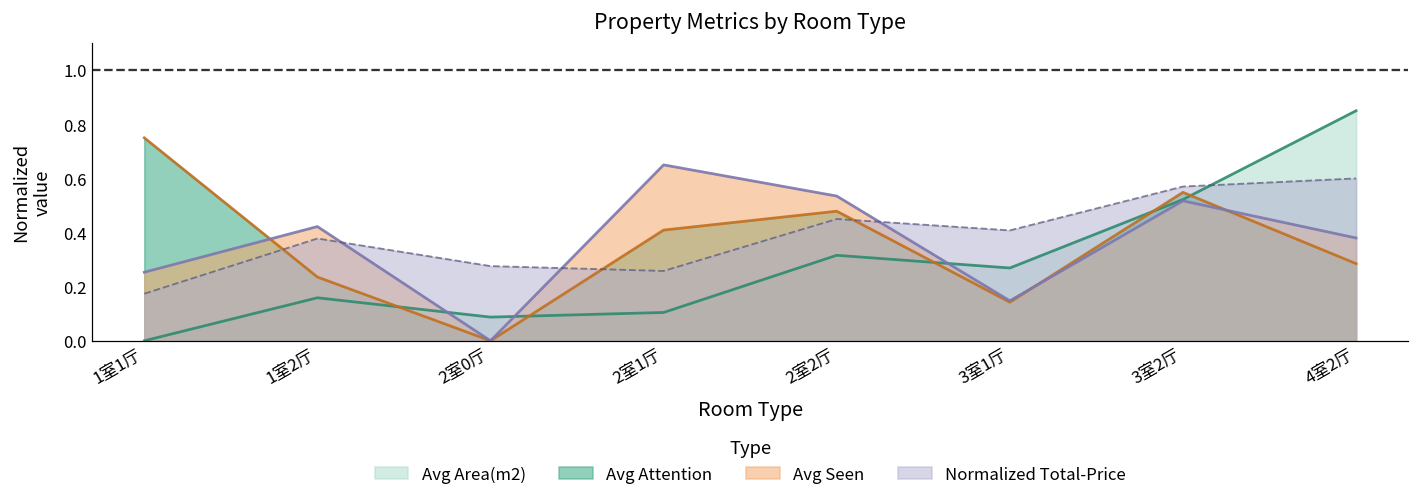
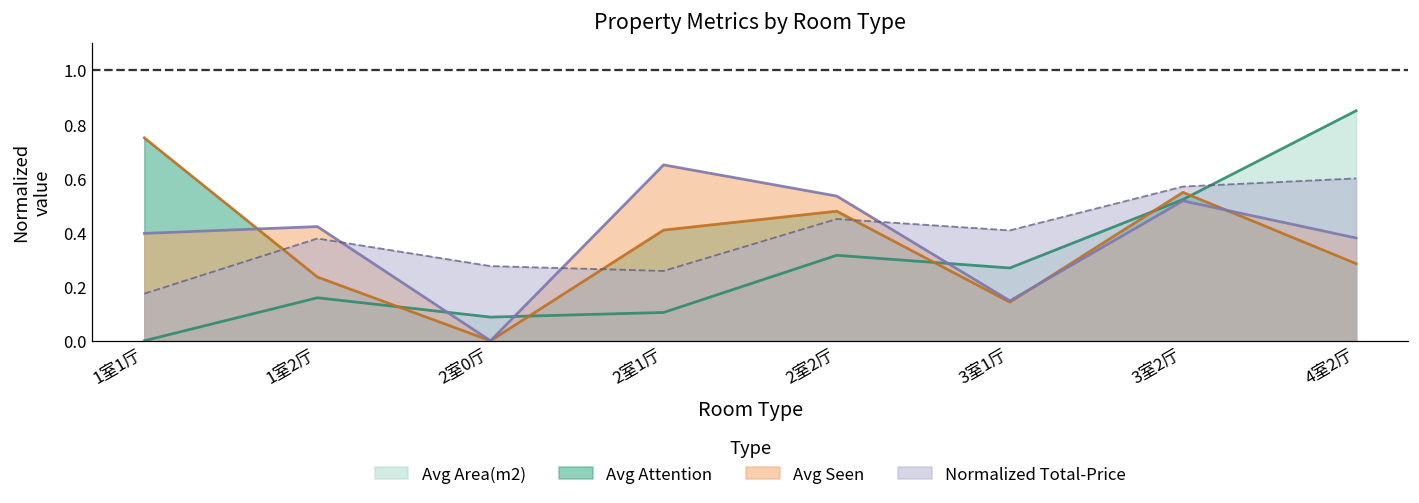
Avg Seen, 1室1厅: 0.25 -> 0.40
